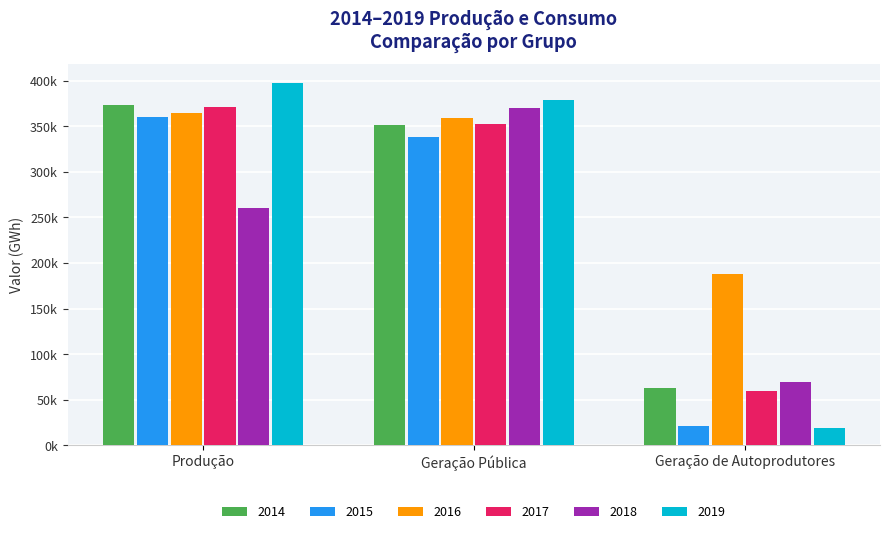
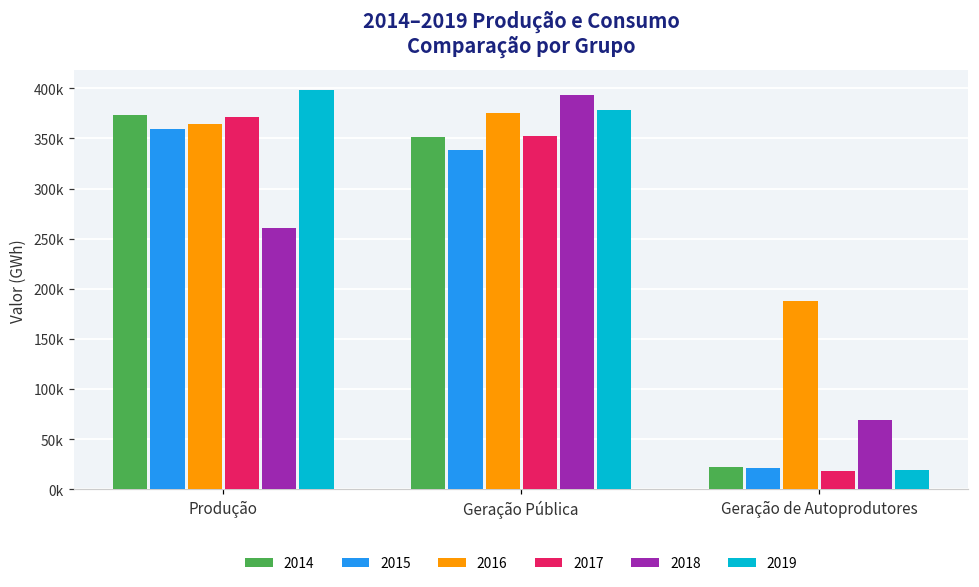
2016, Geração Pública: 360000 -> 380000
2018, Geração Pública: 370000 -> 390000
2014, Geração de Autoprodutores: 60000 -> 20000
2017, Geração de Autoprodutores: 60000 -> 20000
